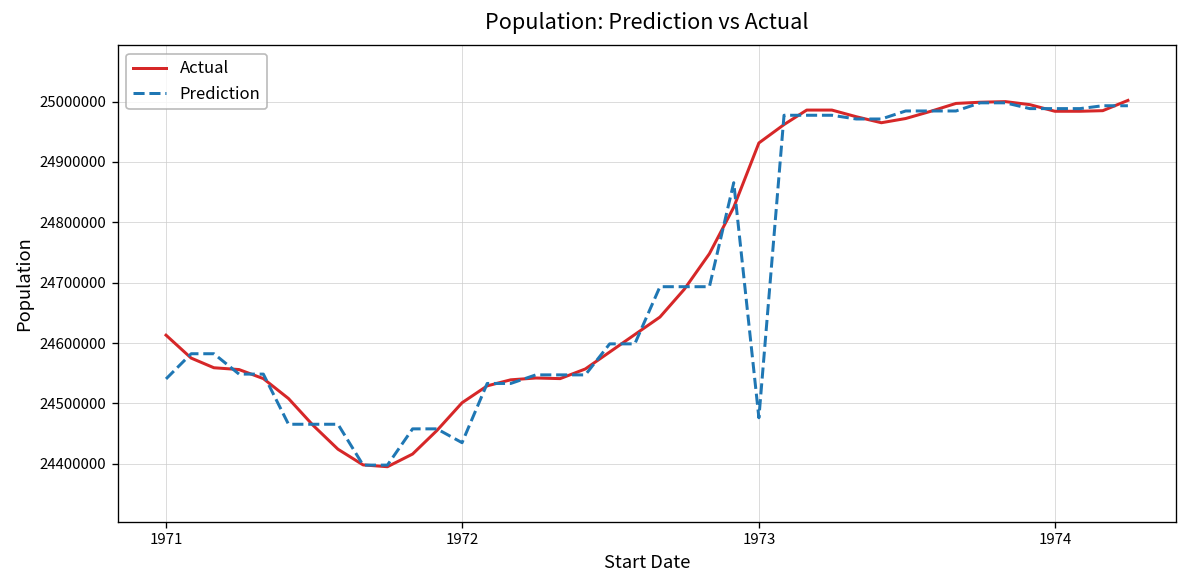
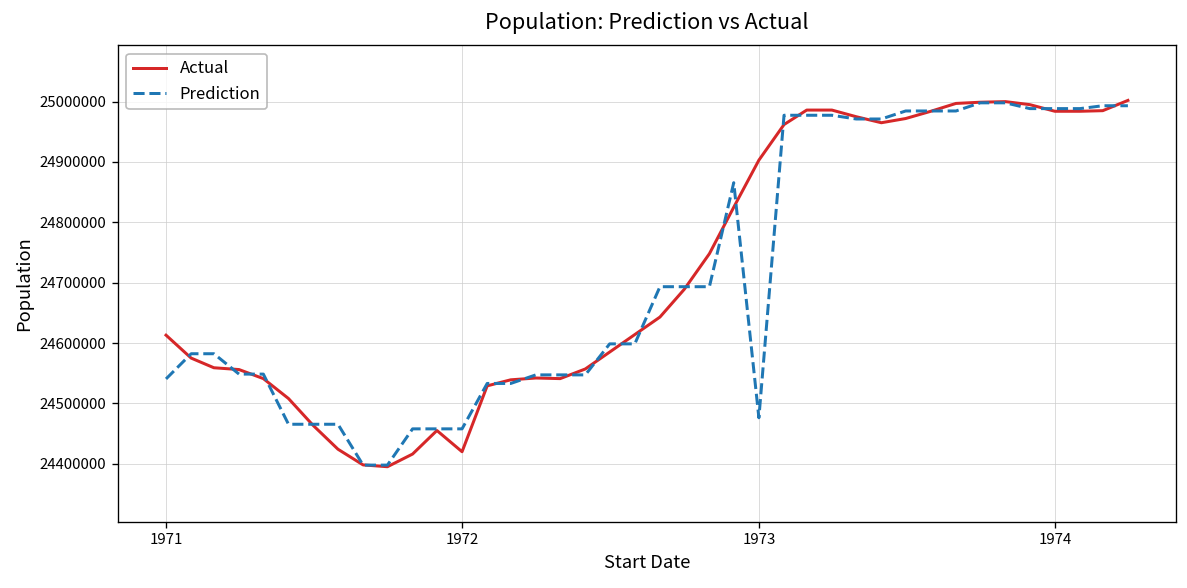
Actual, 1972: 24500000 -> 24420000
Prediction, 1972: 24430000 -> 24460000
Actual, 1973: 24930000 -> 24900000
